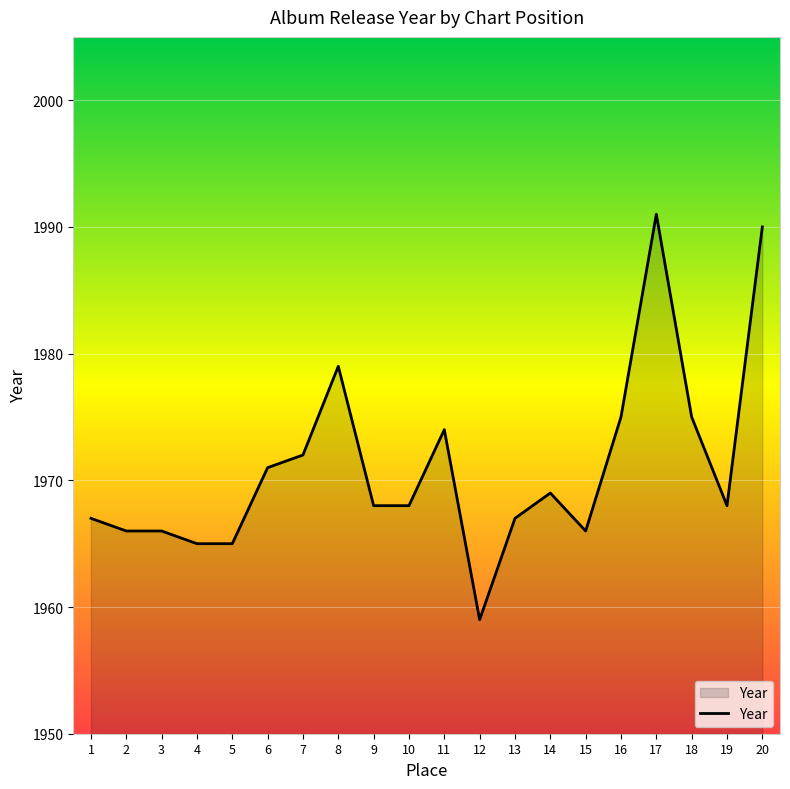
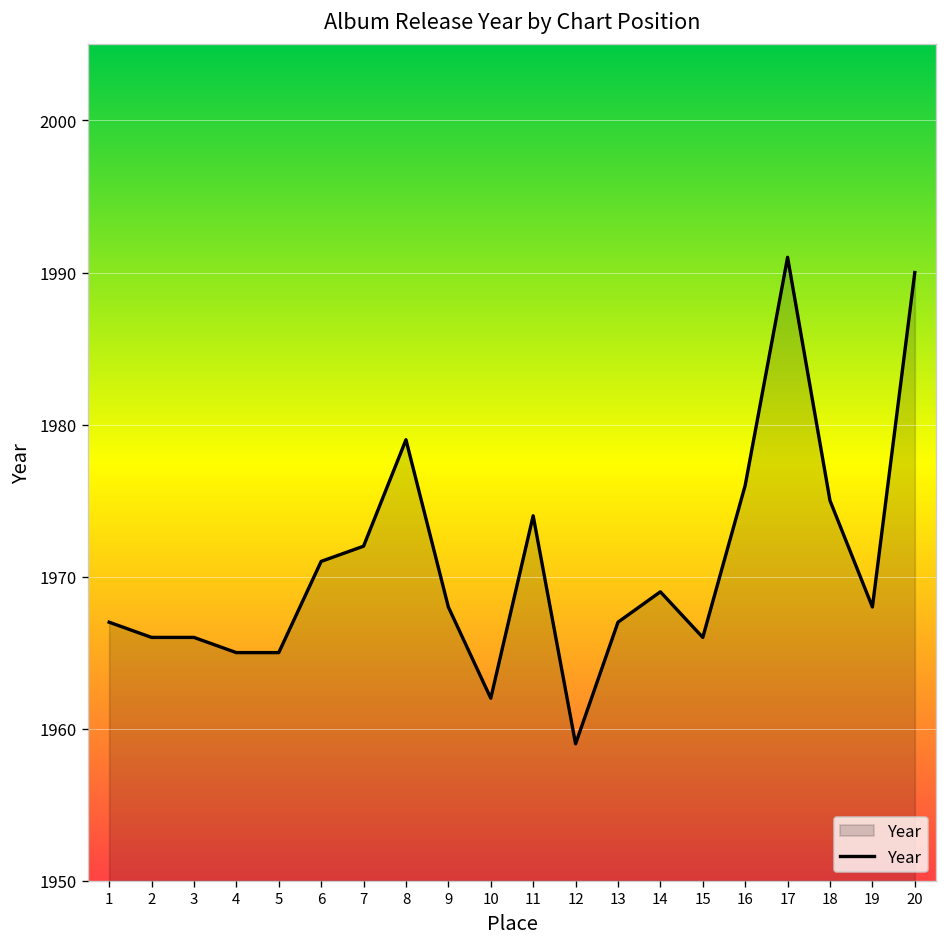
10: 1968 -> 1962
16: 1975 -> 1976
